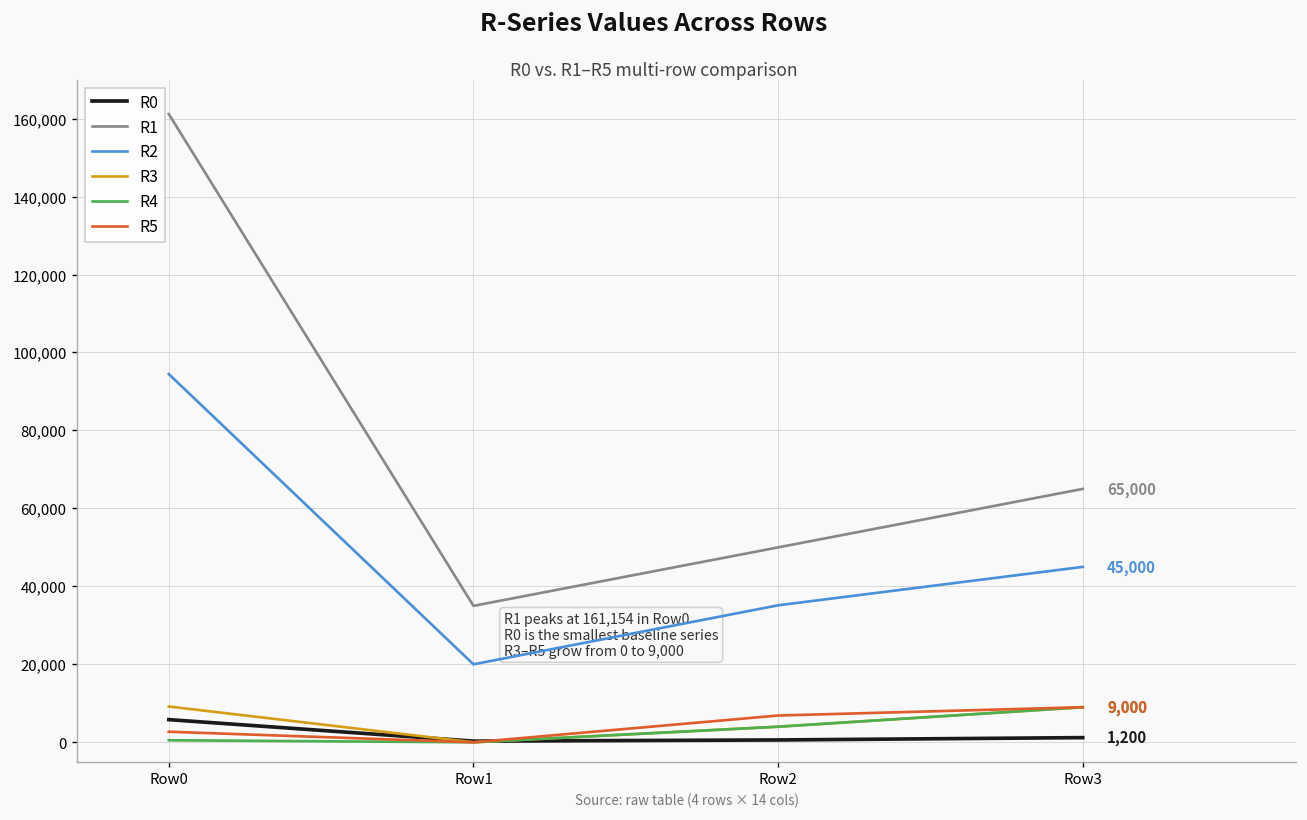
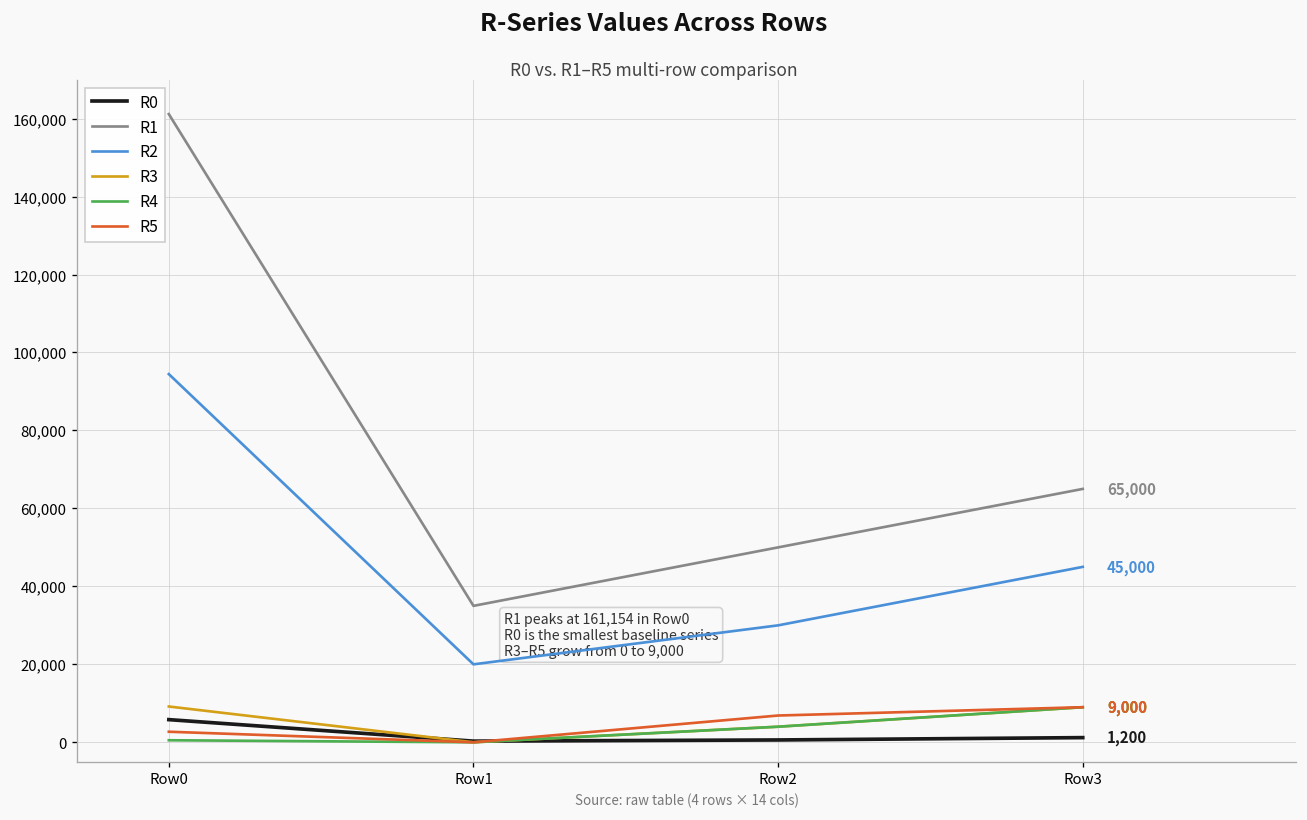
R2, Row2: 35,000 -> 30,000
